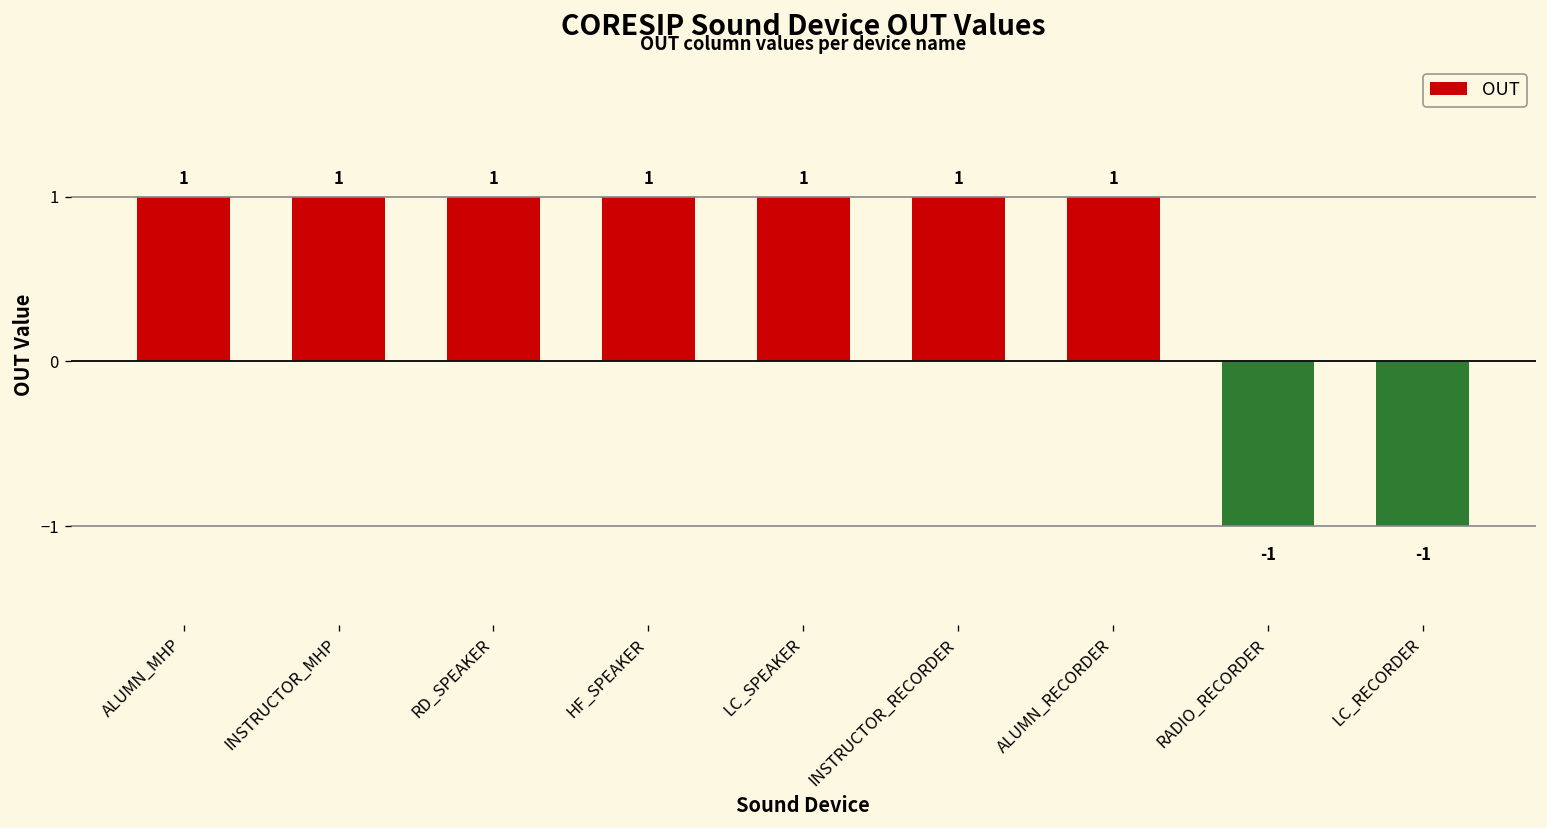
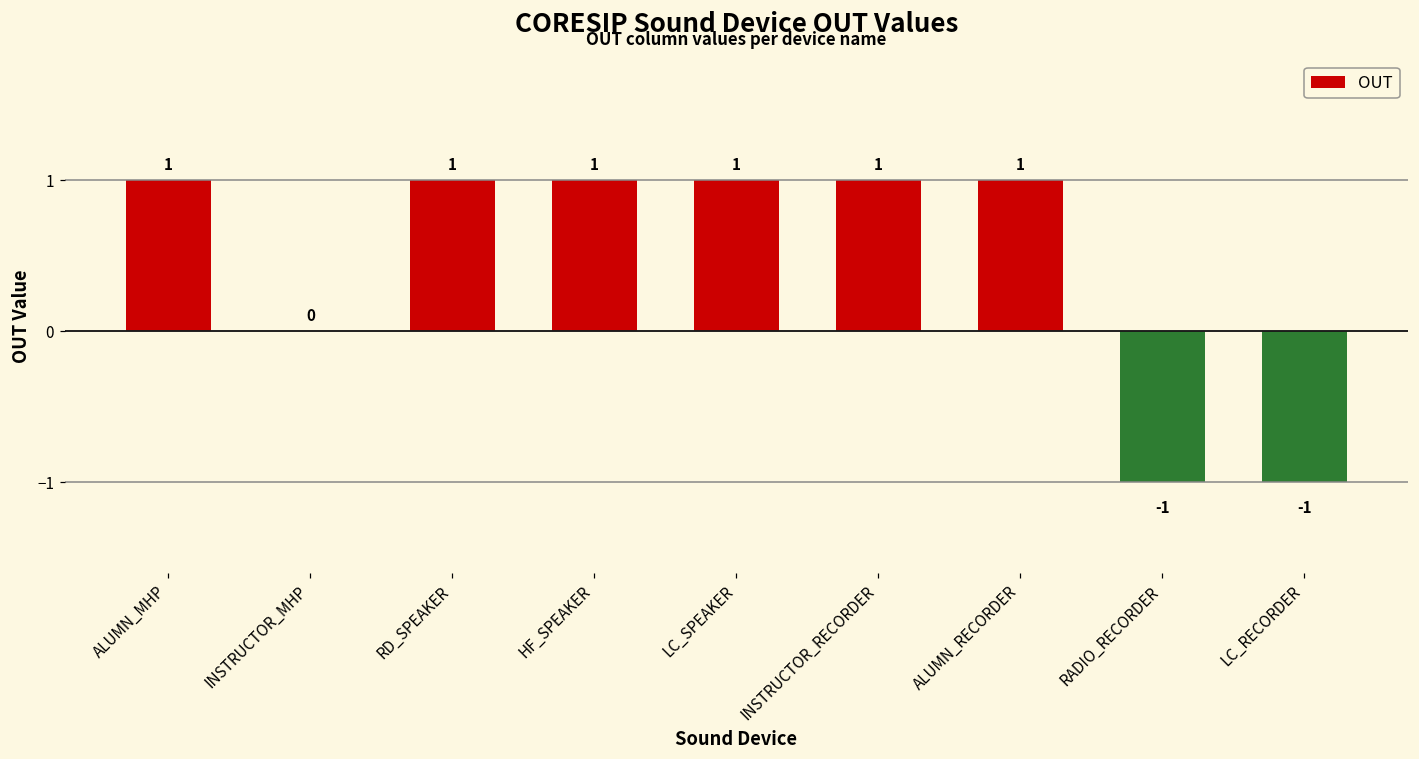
INSTRUCTOR_MHP: 1 -> 0
